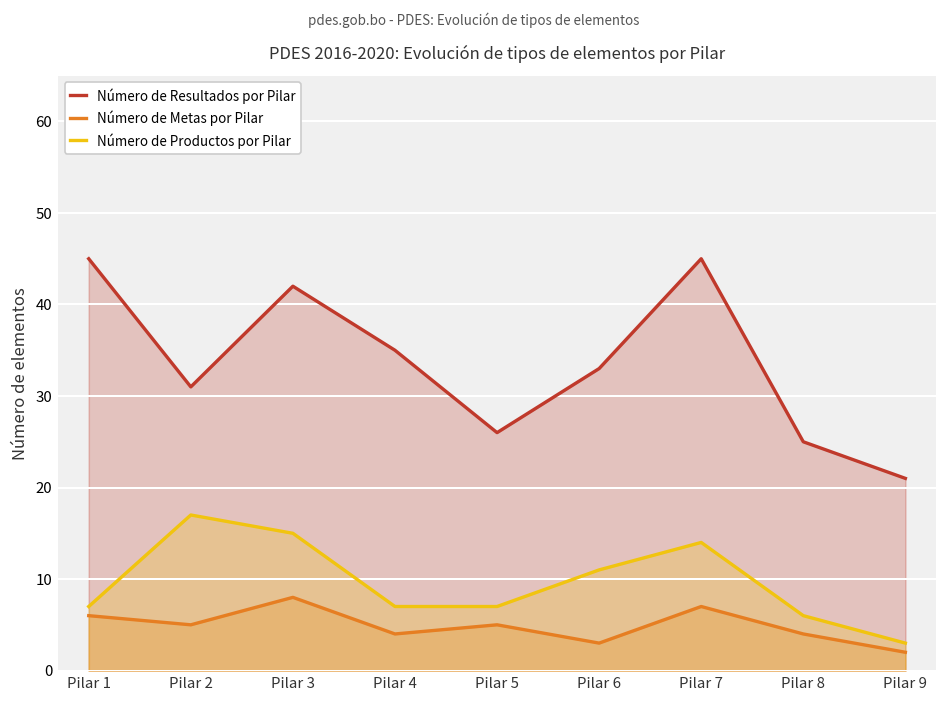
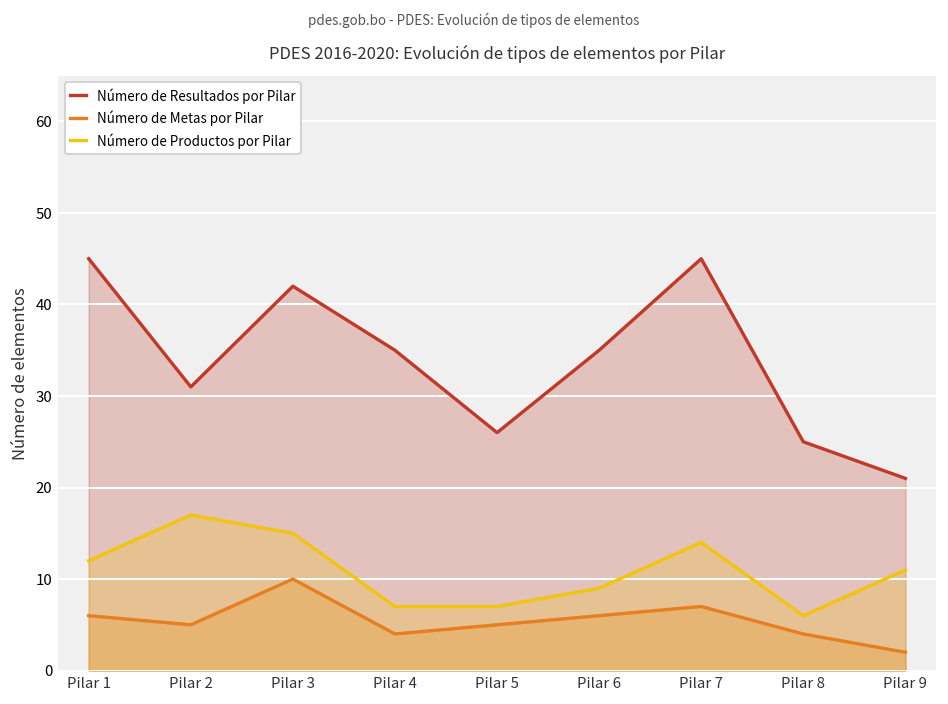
Número de Productos por Pilar, Pilar 1: 7 -> 12
Número de Metas por Pilar, Pilar 3: 8 -> 10
Número de Resultados por Pilar, Pilar 6: 33 -> 35
Número de Metas por Pilar, Pilar 6: 3 -> 6
Número de Productos por Pilar, Pilar 6: 11 -> 9
Número de Productos por Pilar, Pilar 9: 3 -> 11
